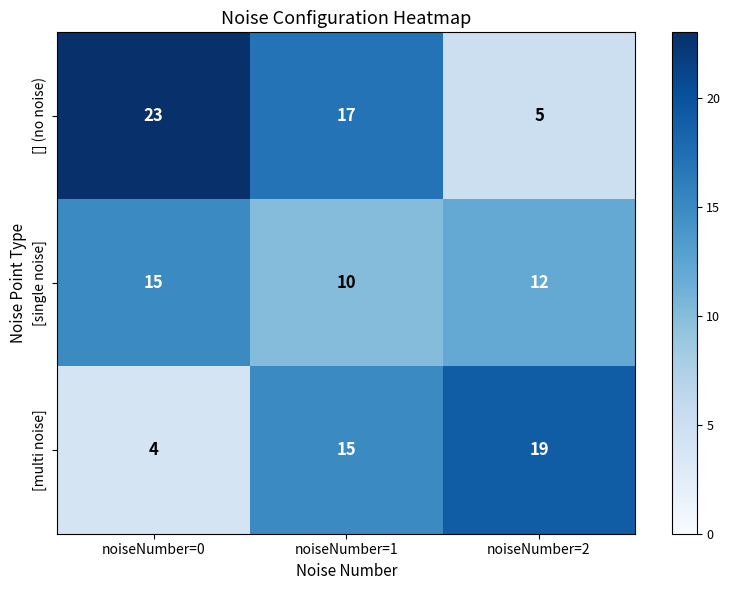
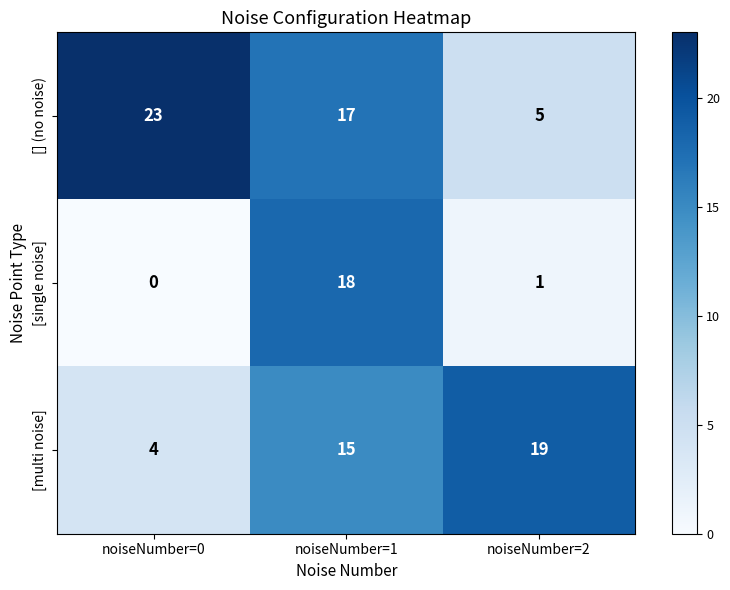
[single noise], noiseNumber=0: 15 -> 0
[single noise], noiseNumber=1: 10 -> 18
[single noise], noiseNumber=2: 12 -> 1
